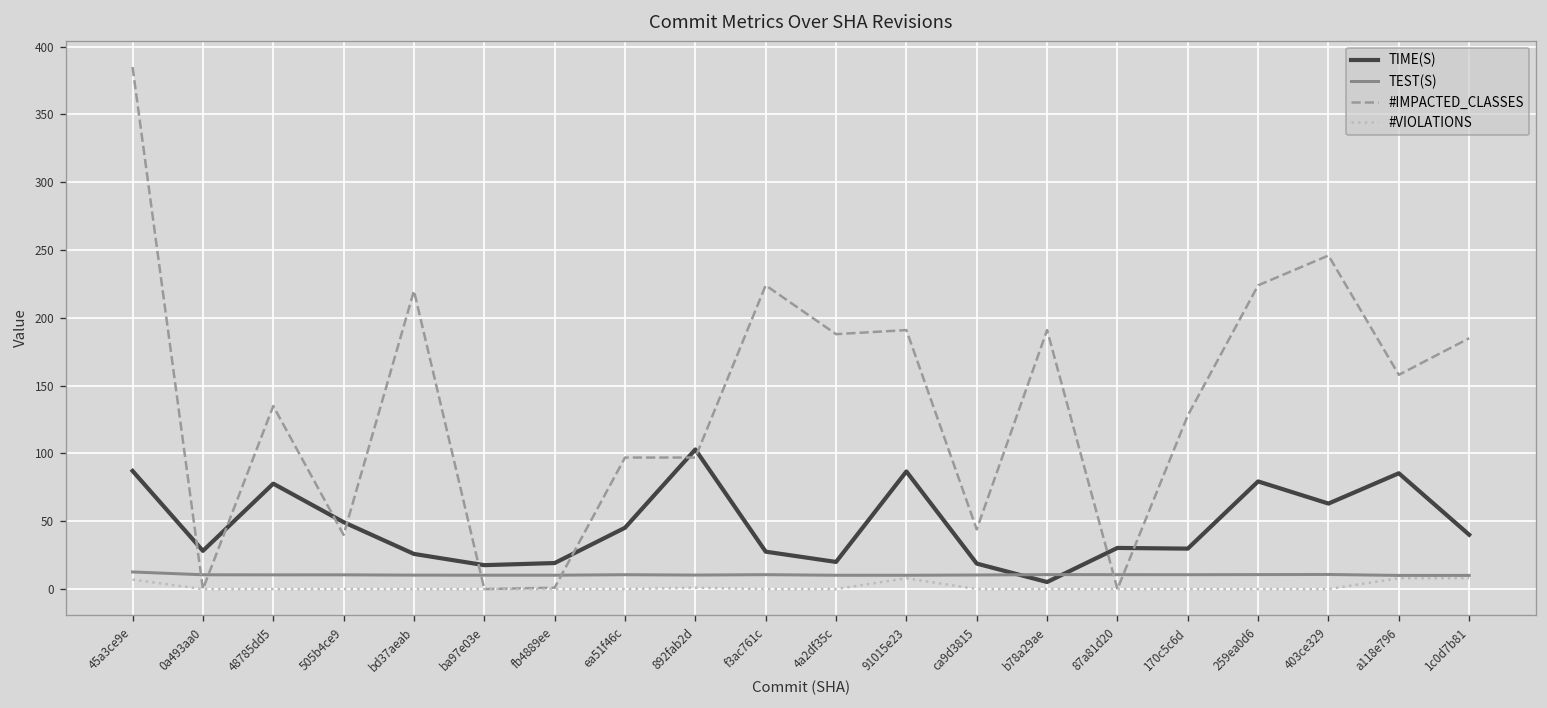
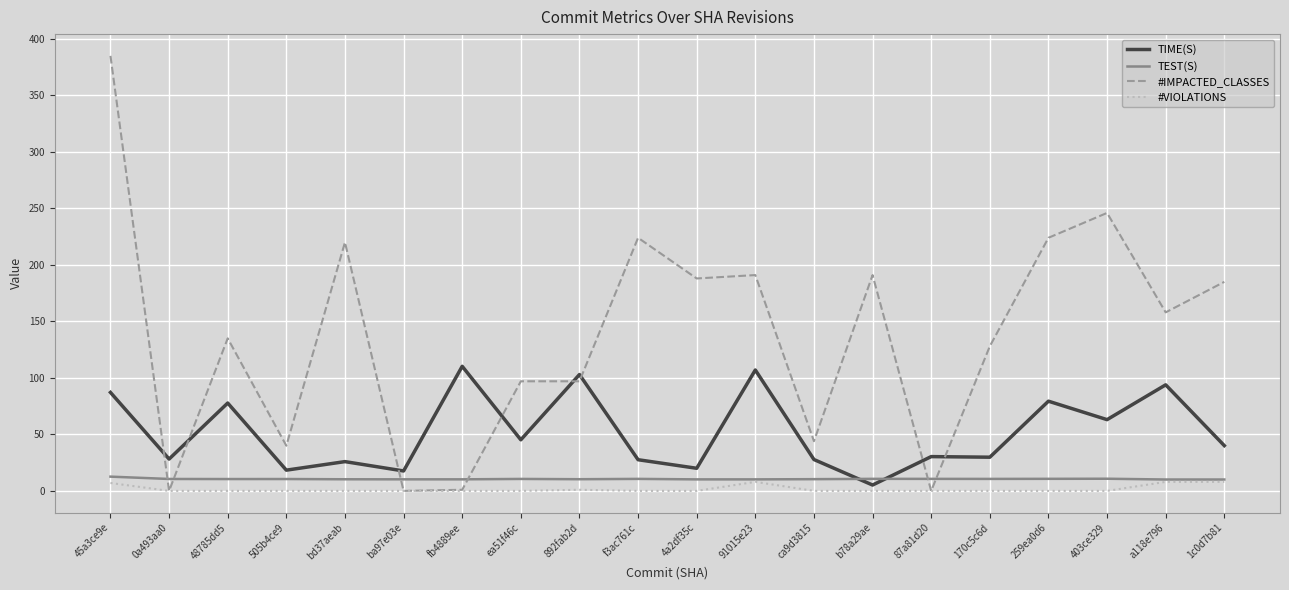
TIME(S), 505b4ce9: 49 -> 18
TIME(S), fb4889ee: 19 -> 110
TIME(S), 91015e23: 87 -> 107
TIME(S), ca9d3815: 19 -> 28
TIME(S), a118e796: 85 -> 94
